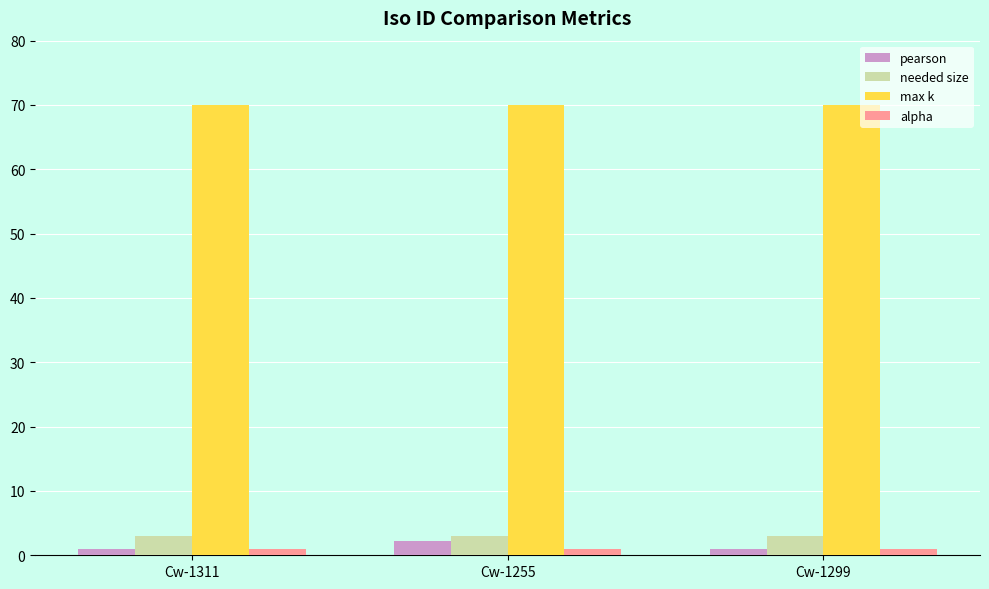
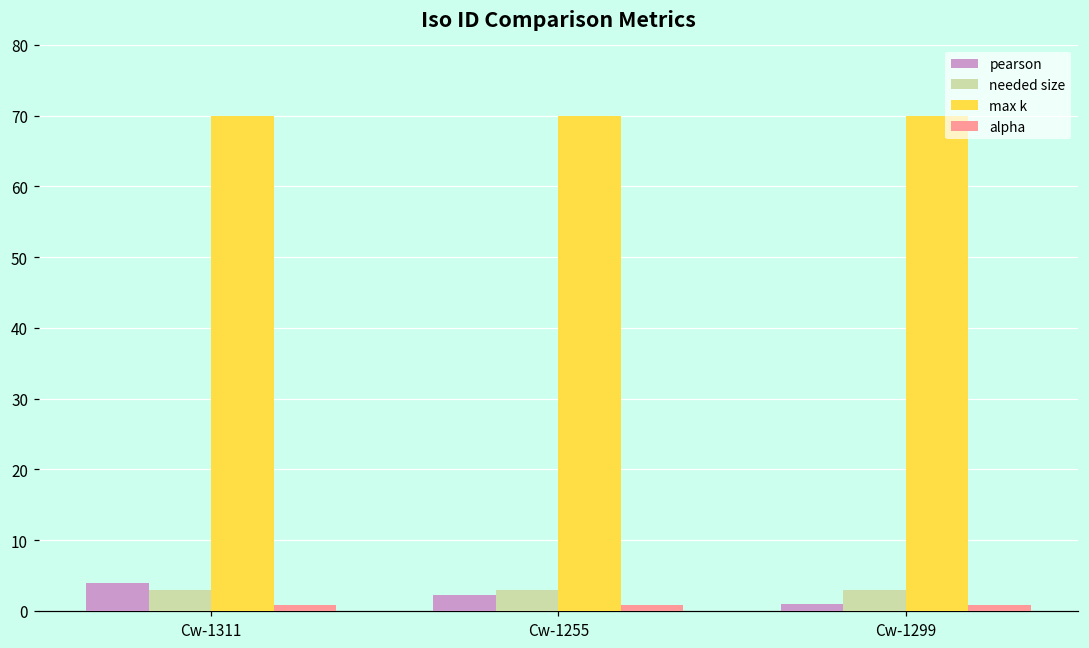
pearson, Cw-1311: 1 -> 4
